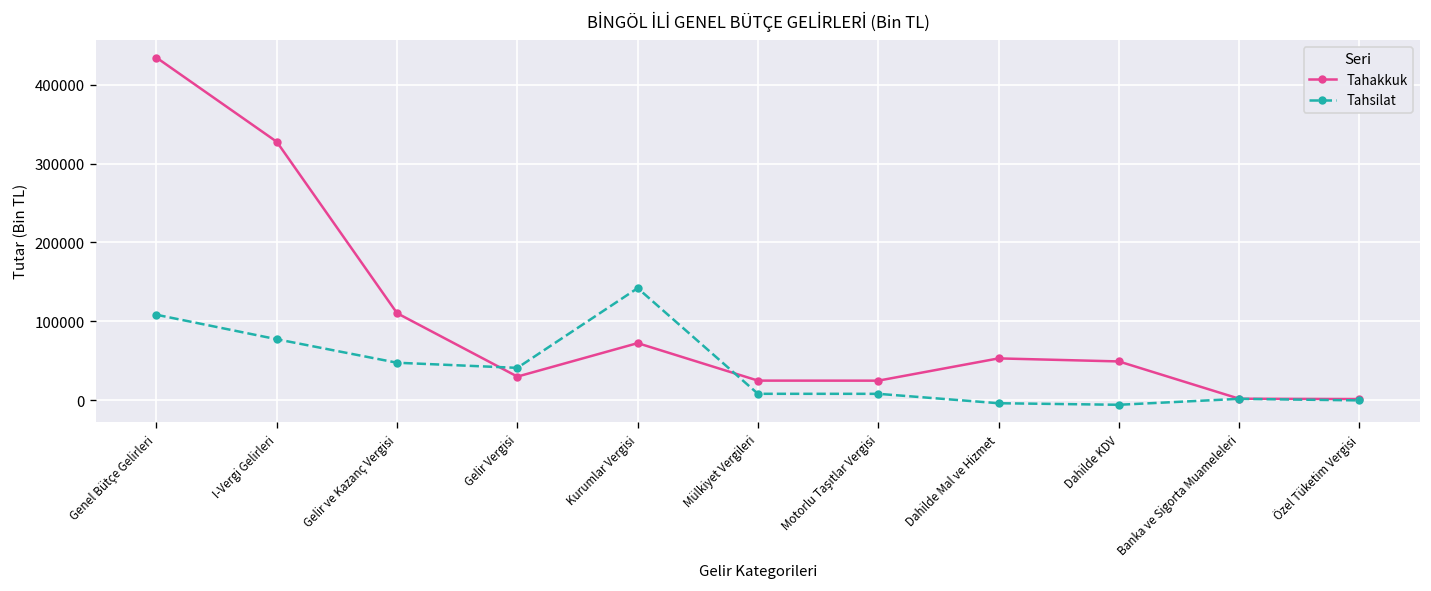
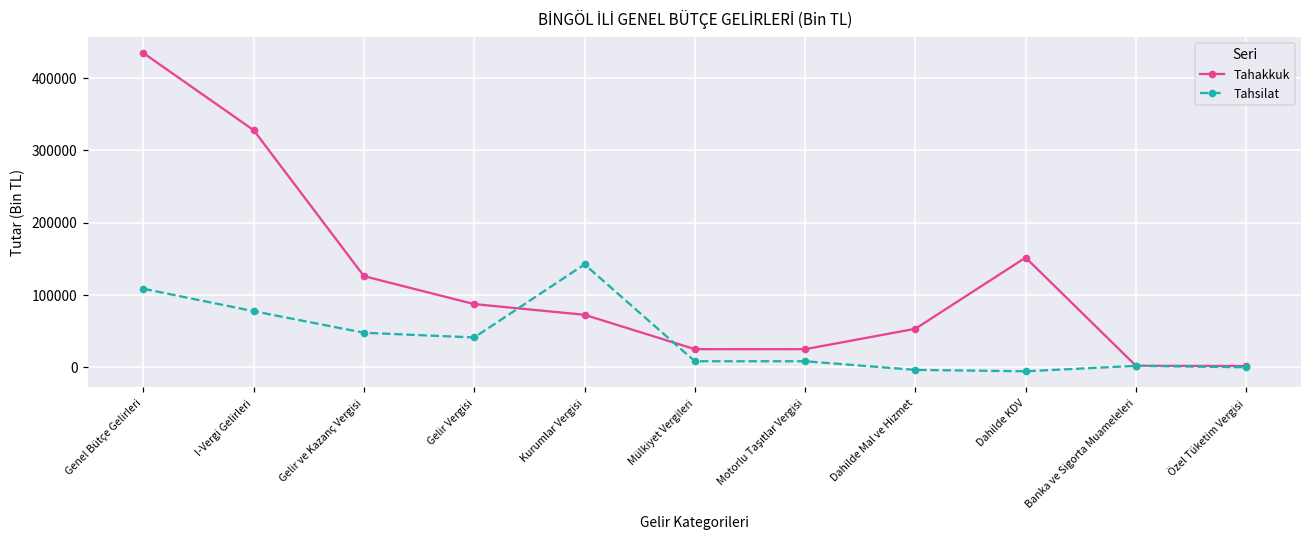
Tahakkuk, Gelir ve Kazanç Vergisi: 110000 -> 130000
Tahakkuk, Gelir Vergisi: 30000 -> 90000
Tahakkuk, Dahilde KDV: 50000 -> 150000
